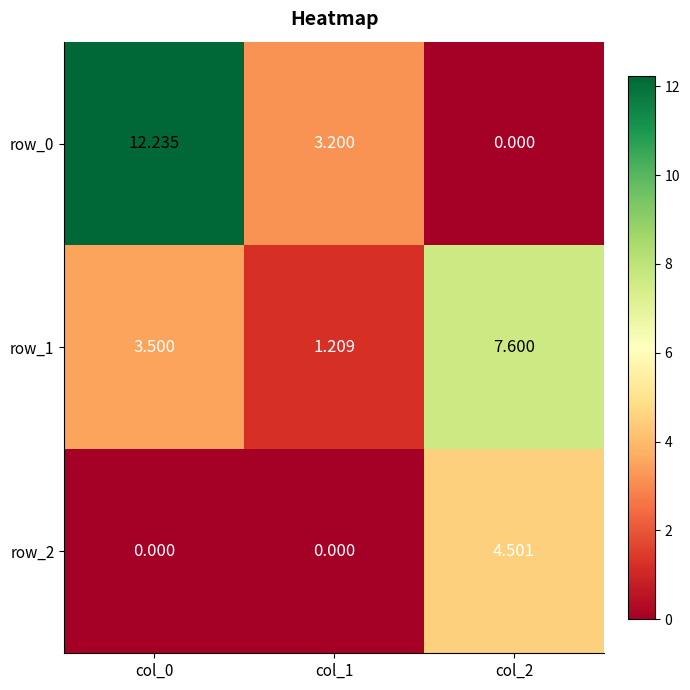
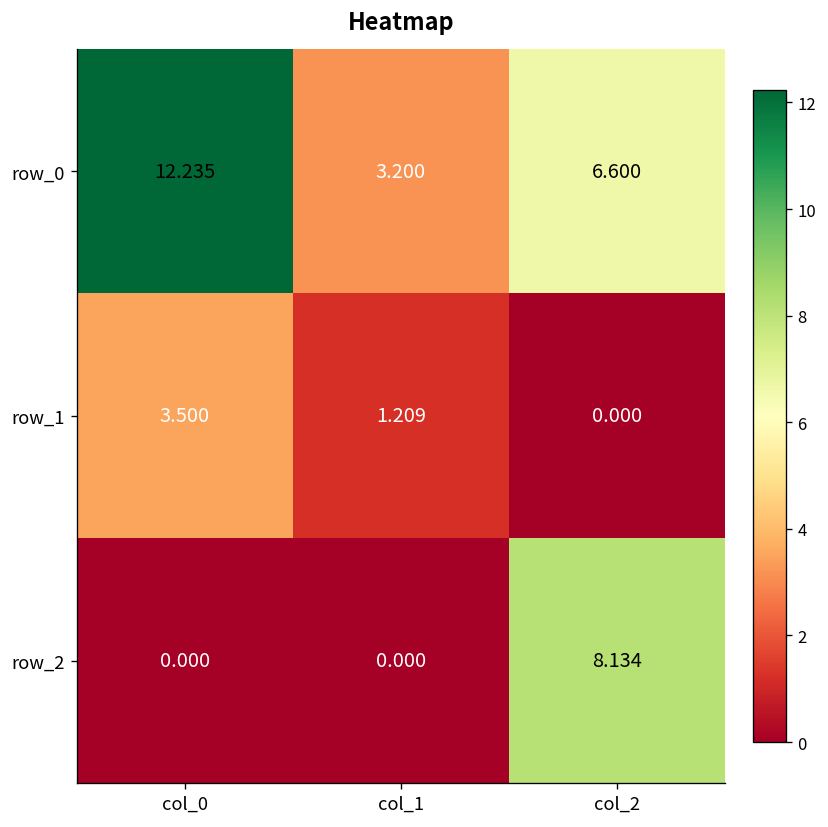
row_0, col_2: 0.000 -> 6.600
row_1, col_2: 7.600 -> 0.000
row_2, col_2: 4.501 -> 8.134
